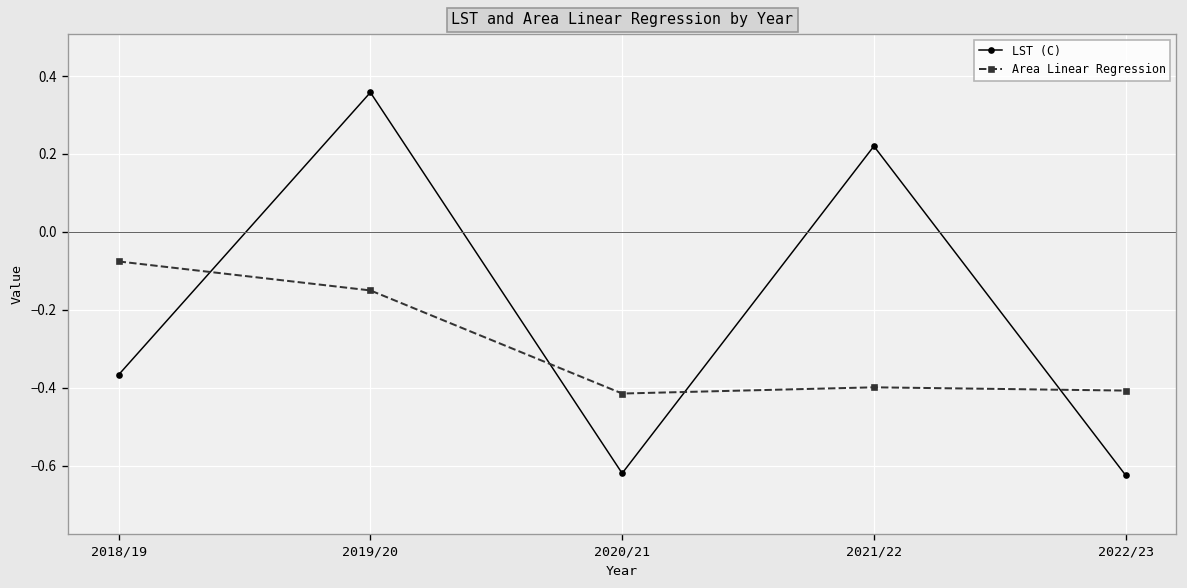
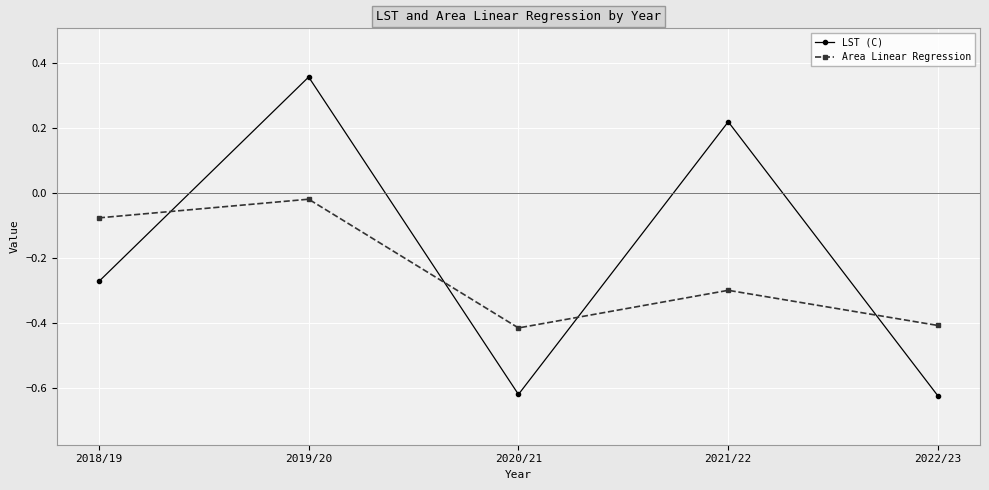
LST (C), 2018/19: -0.37 -> -0.27
Area Linear Regression, 2019/20: -0.15 -> -0.02
Area Linear Regression, 2021/22: -0.40 -> -0.30
